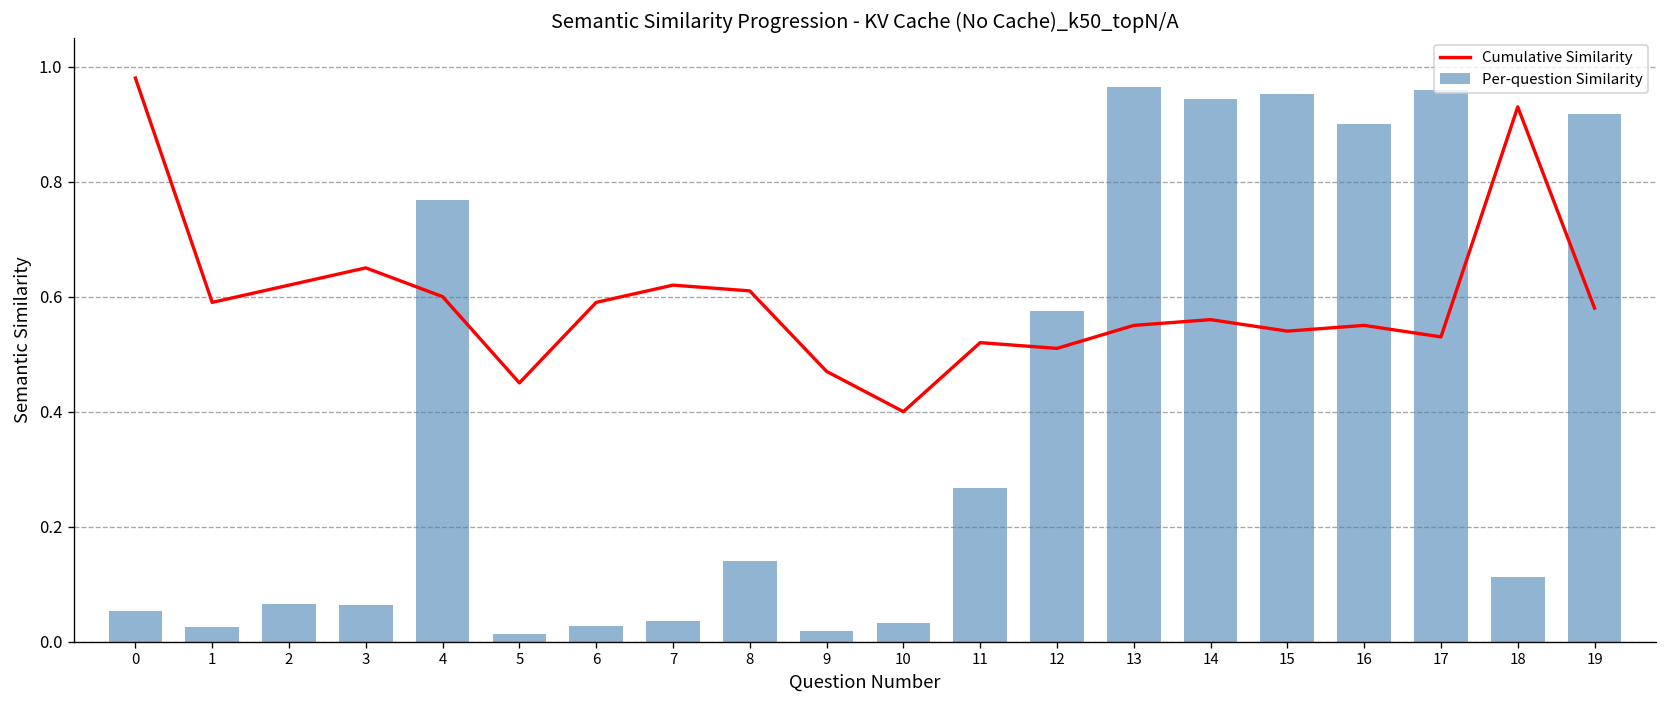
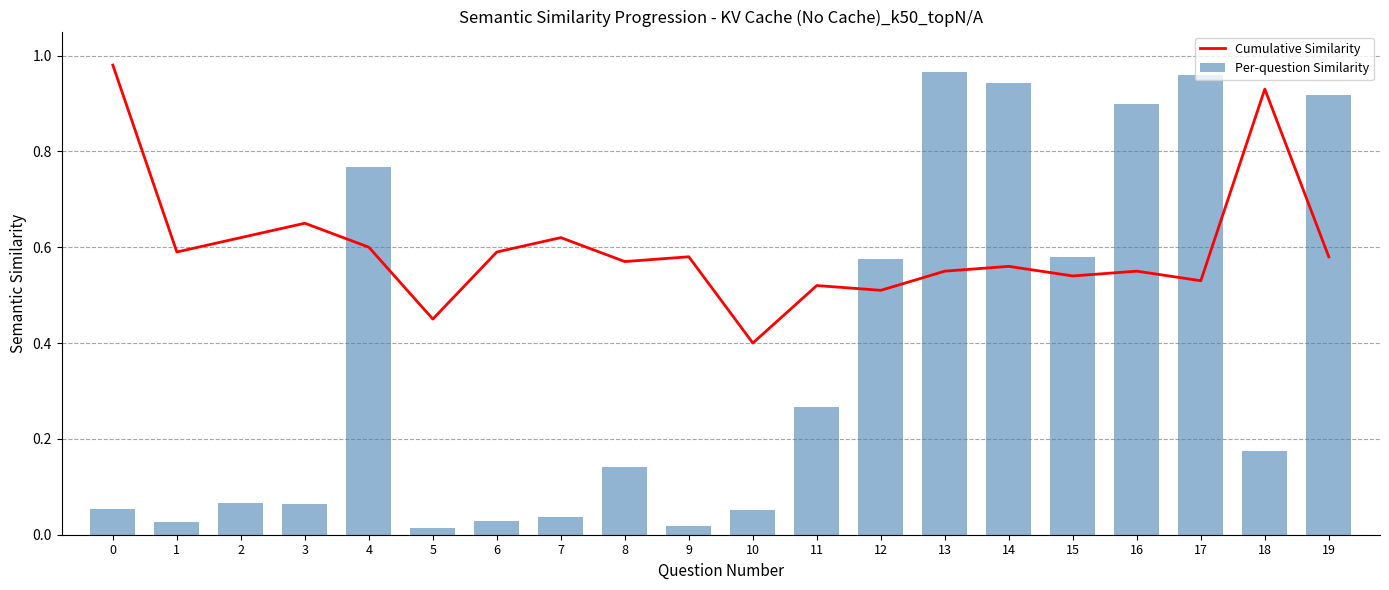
Cumulative Similarity, 8: 0.61 -> 0.57
Cumulative Similarity, 9: 0.47 -> 0.58
Per-question Similarity, 10: 0.03 -> 0.05
Per-question Similarity, 15: 0.95 -> 0.58
Per-question Similarity, 18: 0.11 -> 0.18
